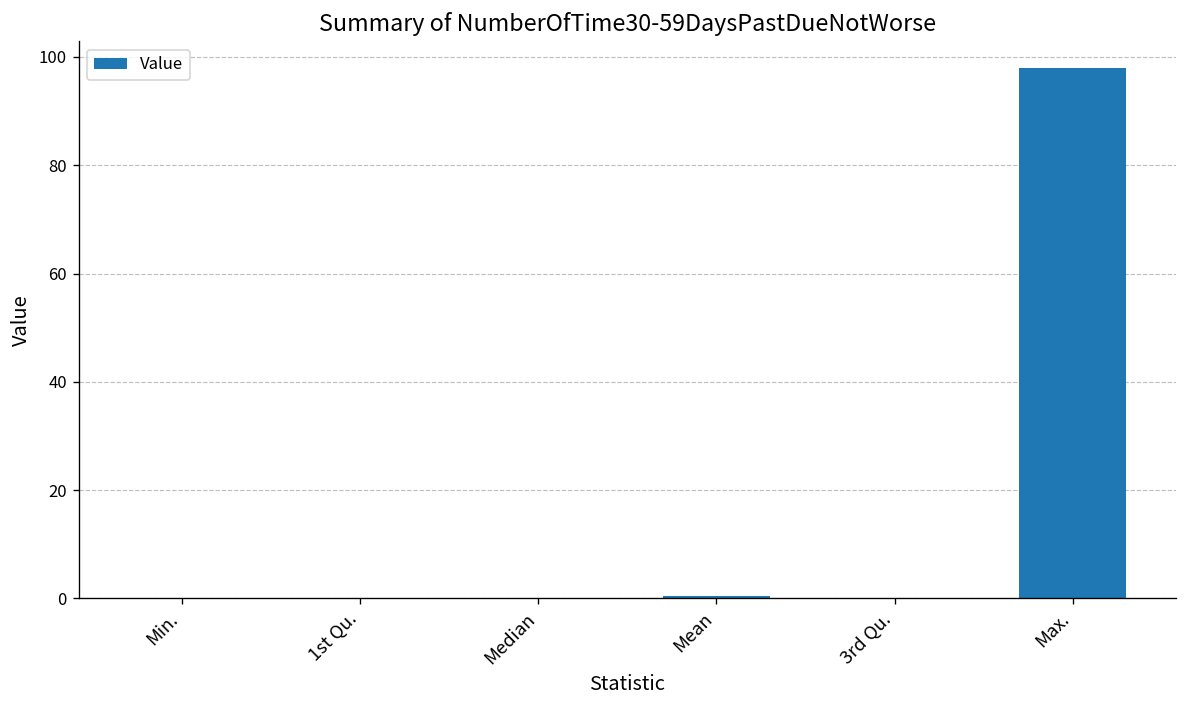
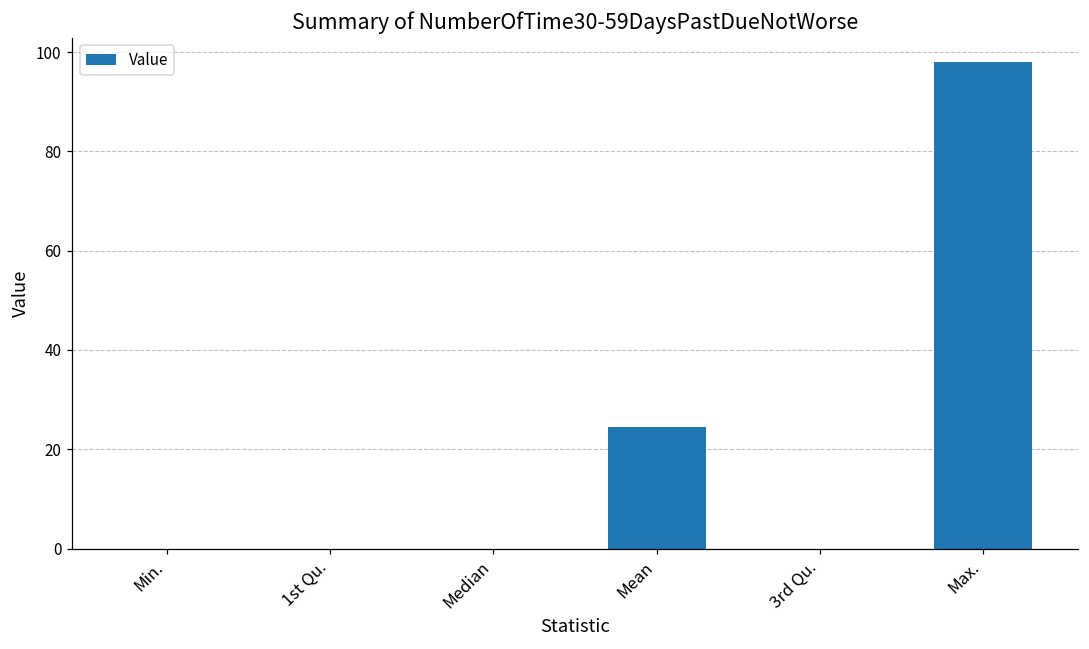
Mean: 0 -> 25
